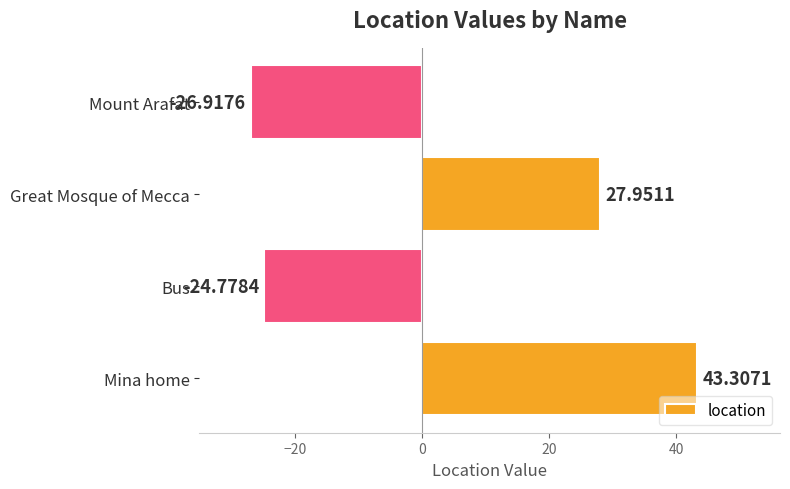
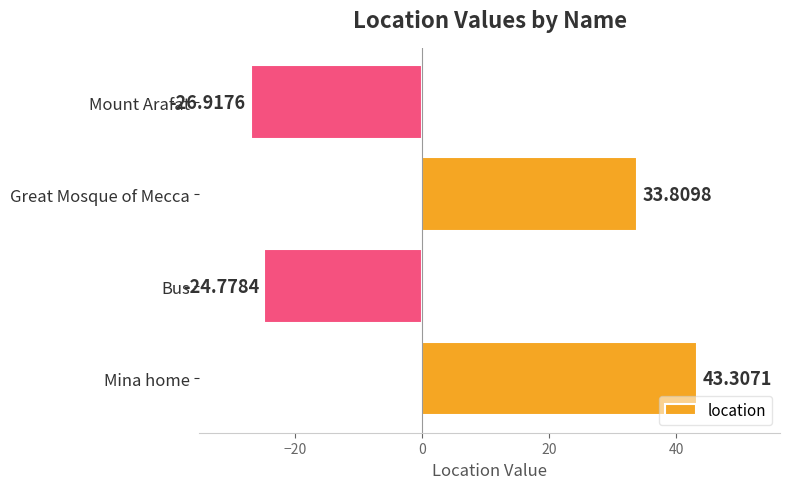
Great Mosque of Mecca: 27.9511 -> 33.8098
